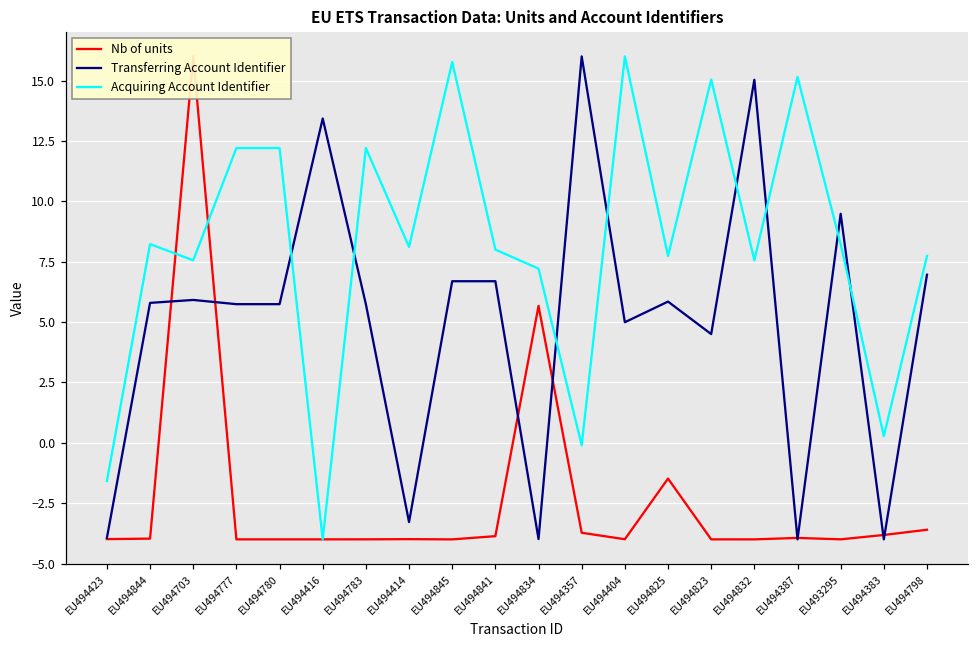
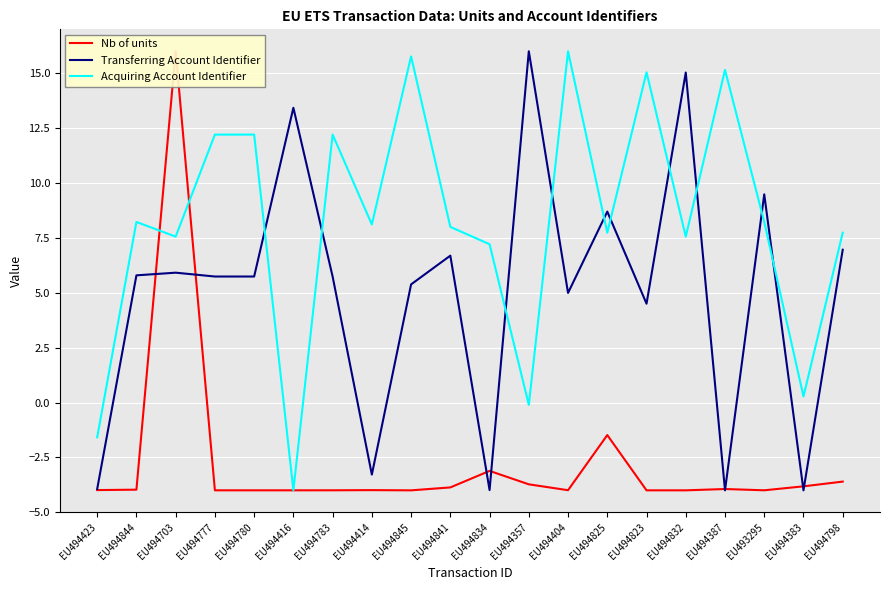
Transferring Account Identifier, EU494845: 6.7 -> 5.4
Nb of units, EU494834: 5.7 -> -3.1
Transferring Account Identifier, EU494825: 5.8 -> 8.7
